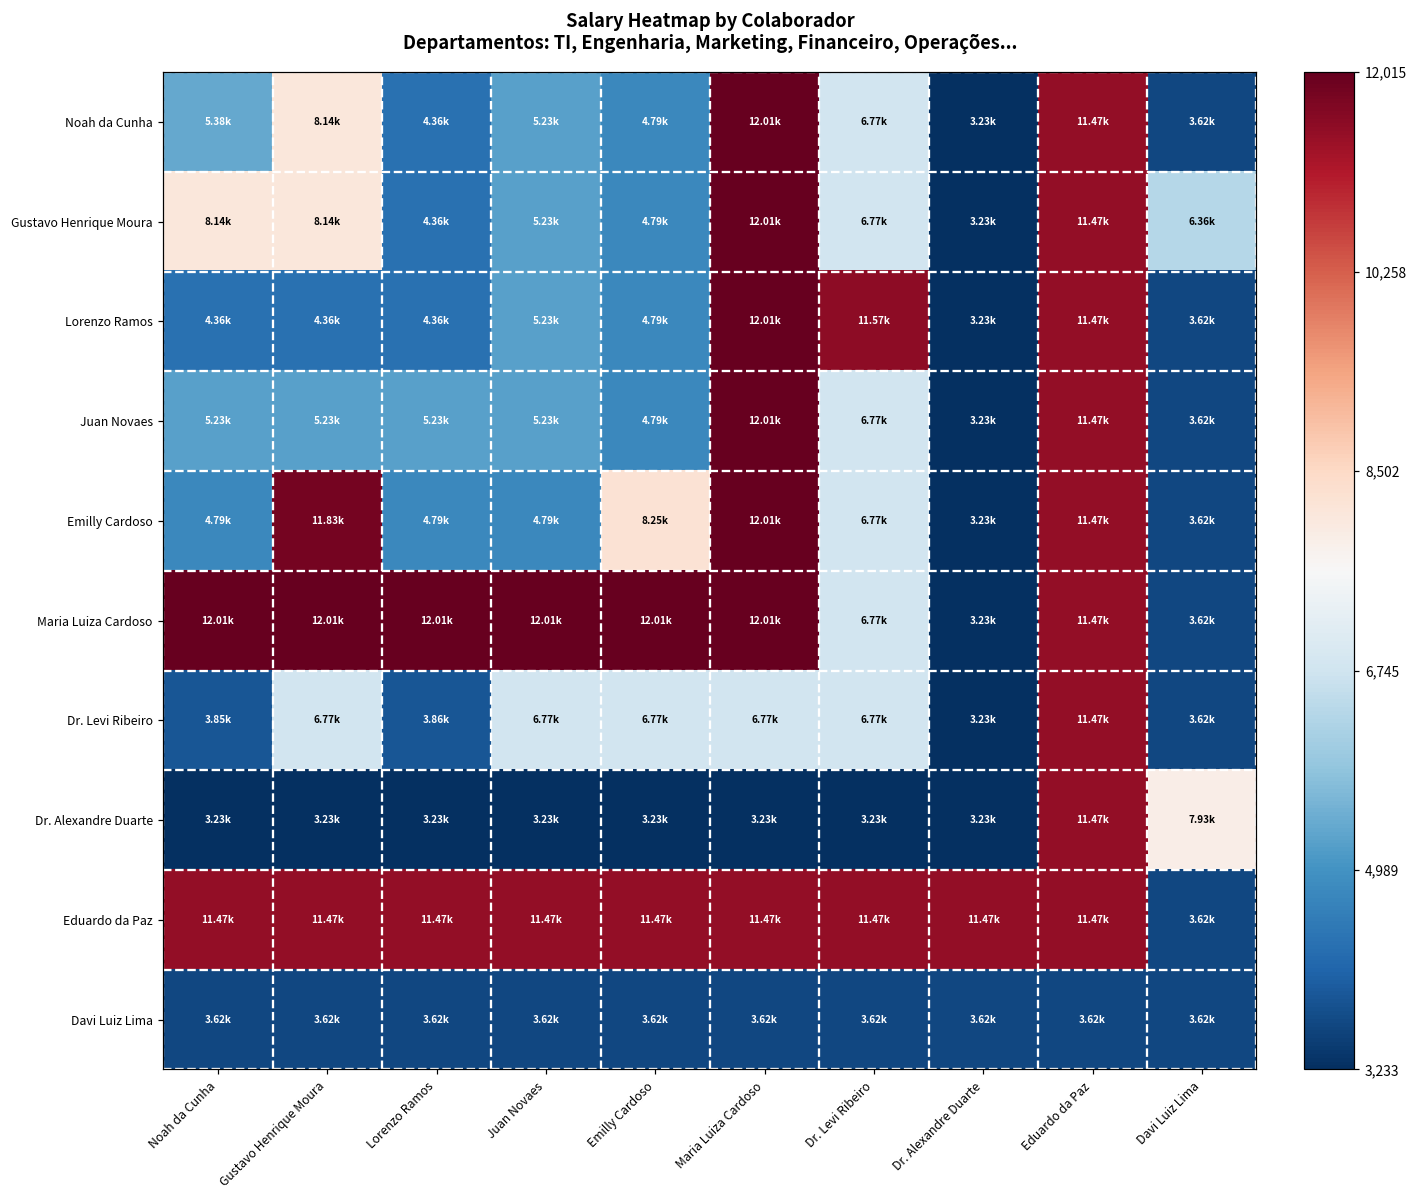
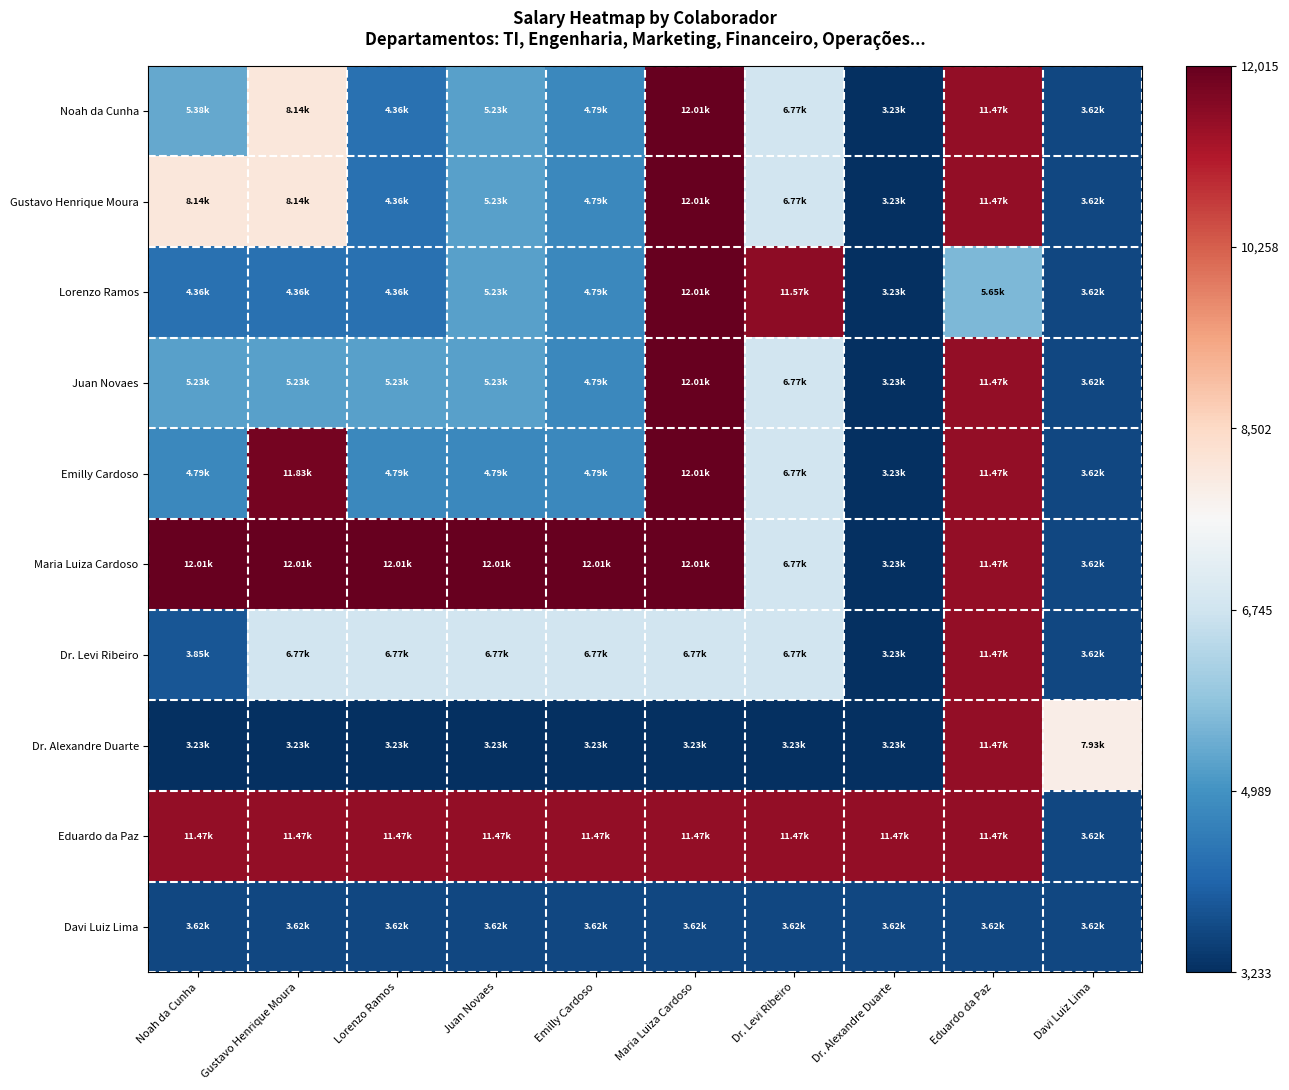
Gustavo Henrique Moura, Davi Luiz Lima: 6.36k -> 3.62k
Lorenzo Ramos, Eduardo da Paz: 11.47k -> 5.65k
Emilly Cardoso, Emilly Cardoso: 8.25k -> 4.79k
Dr. Levi Ribeiro, Lorenzo Ramos: 3.86k -> 6.77k
